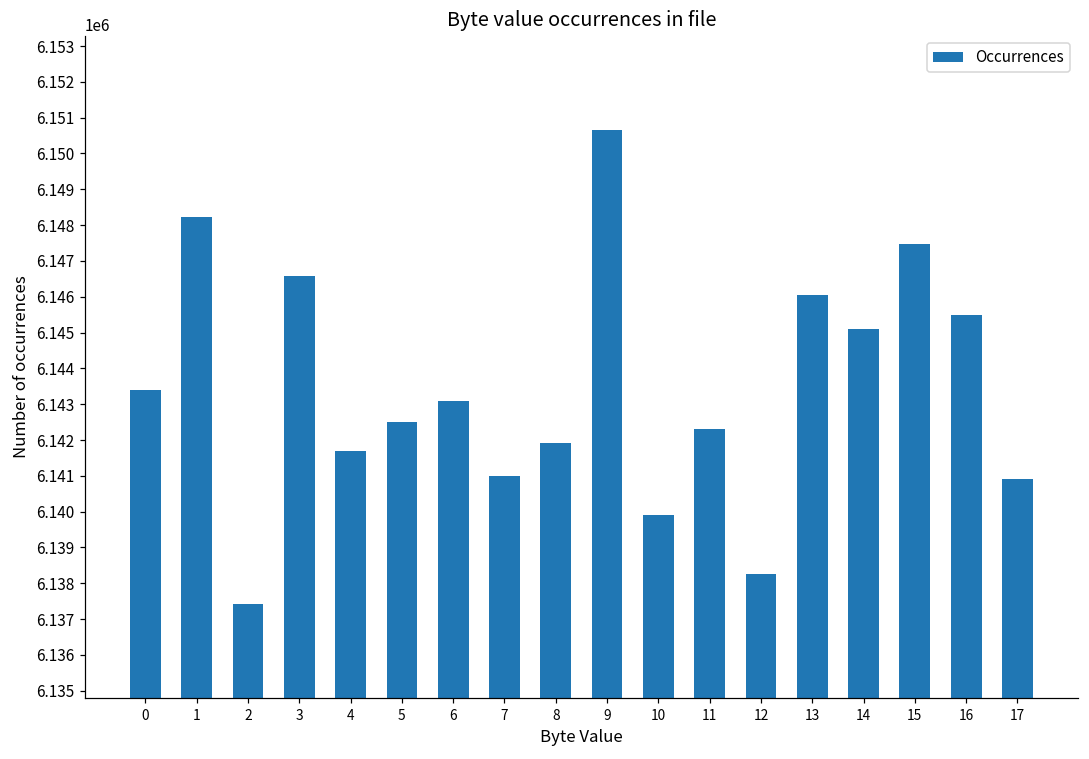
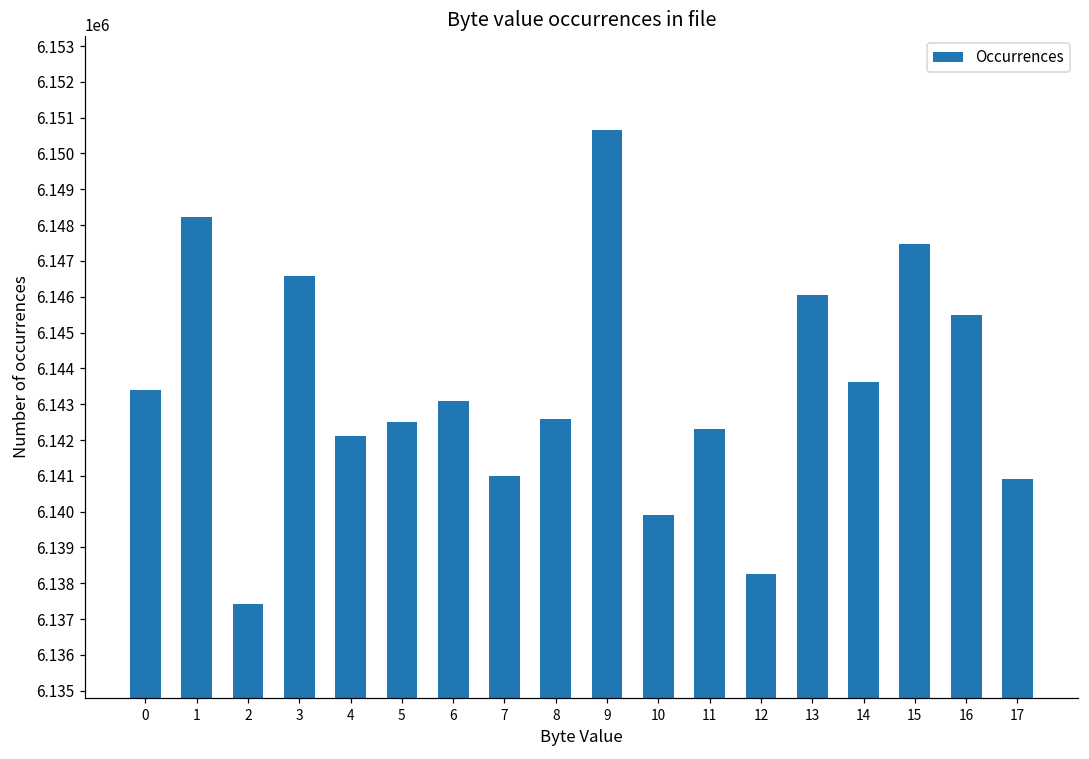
4: 6141700 -> 6142100
8: 6141900 -> 6142600
14: 6145100 -> 6143600
